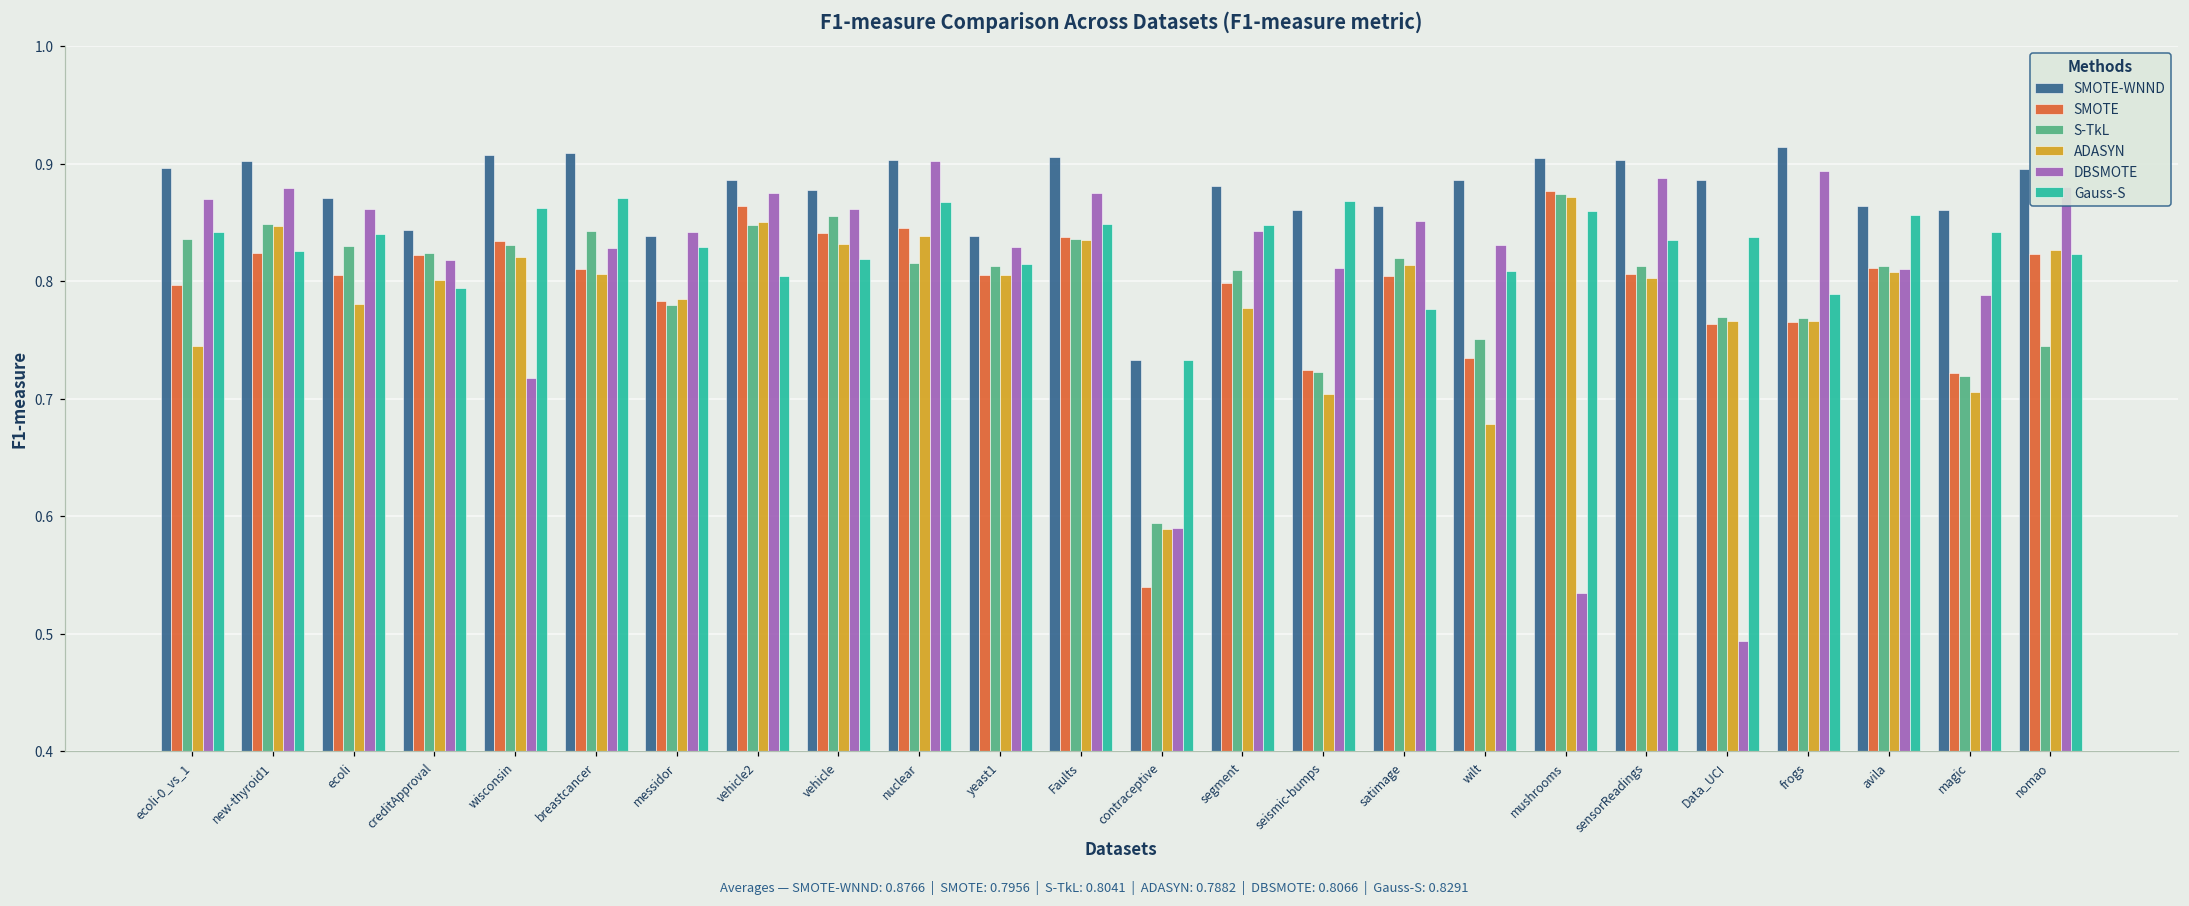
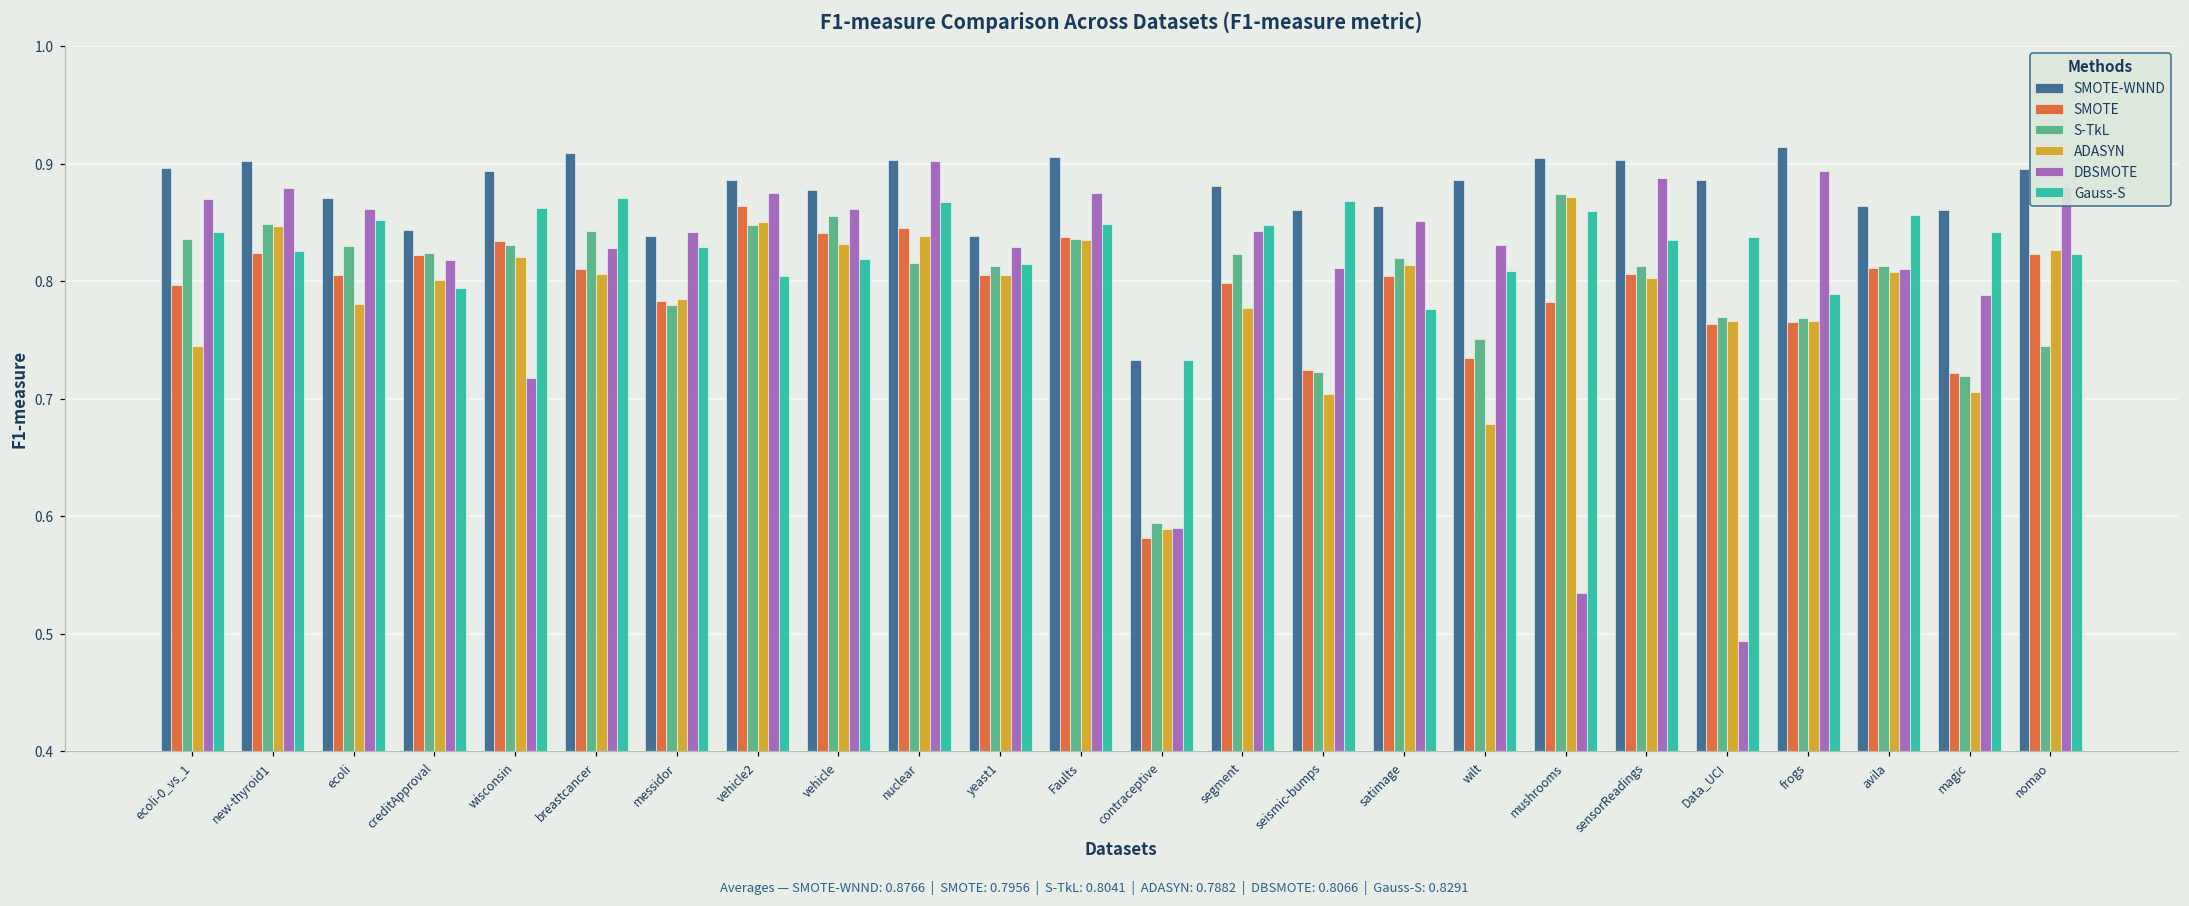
Gauss-S, ecoli: 0.840 -> 0.853
SMOTE-WNND, wisconsin: 0.907 -> 0.894
SMOTE, contraceptive: 0.540 -> 0.582
S-TkL, segment: 0.810 -> 0.823
SMOTE, mushrooms: 0.877 -> 0.783
